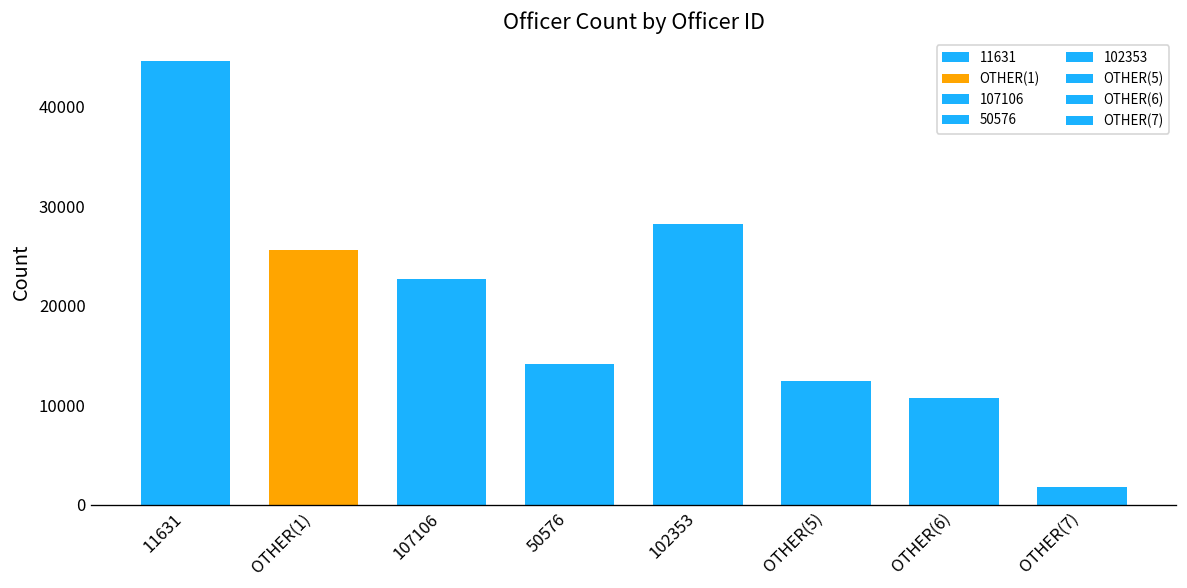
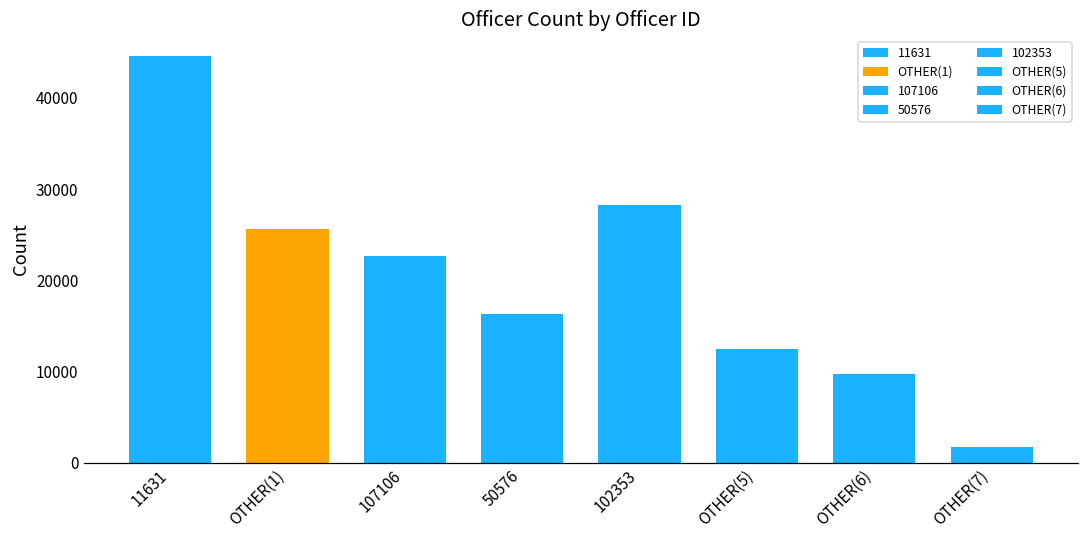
50576: 14000 -> 16000
OTHER(6): 11000 -> 10000
